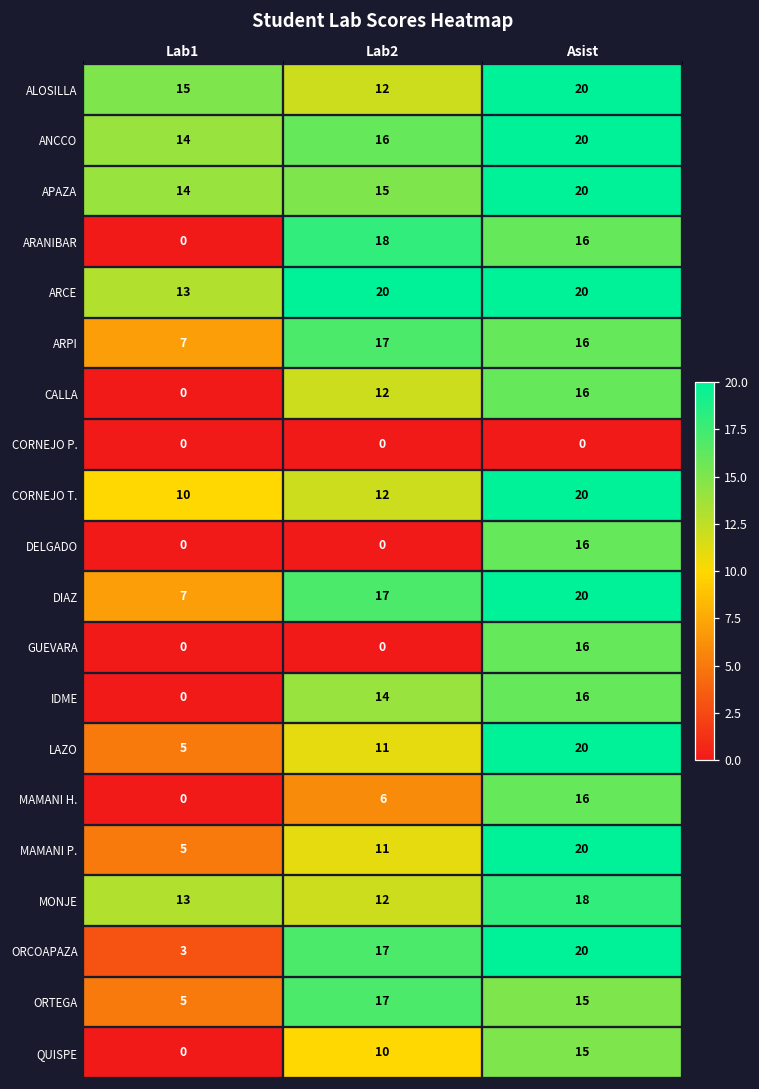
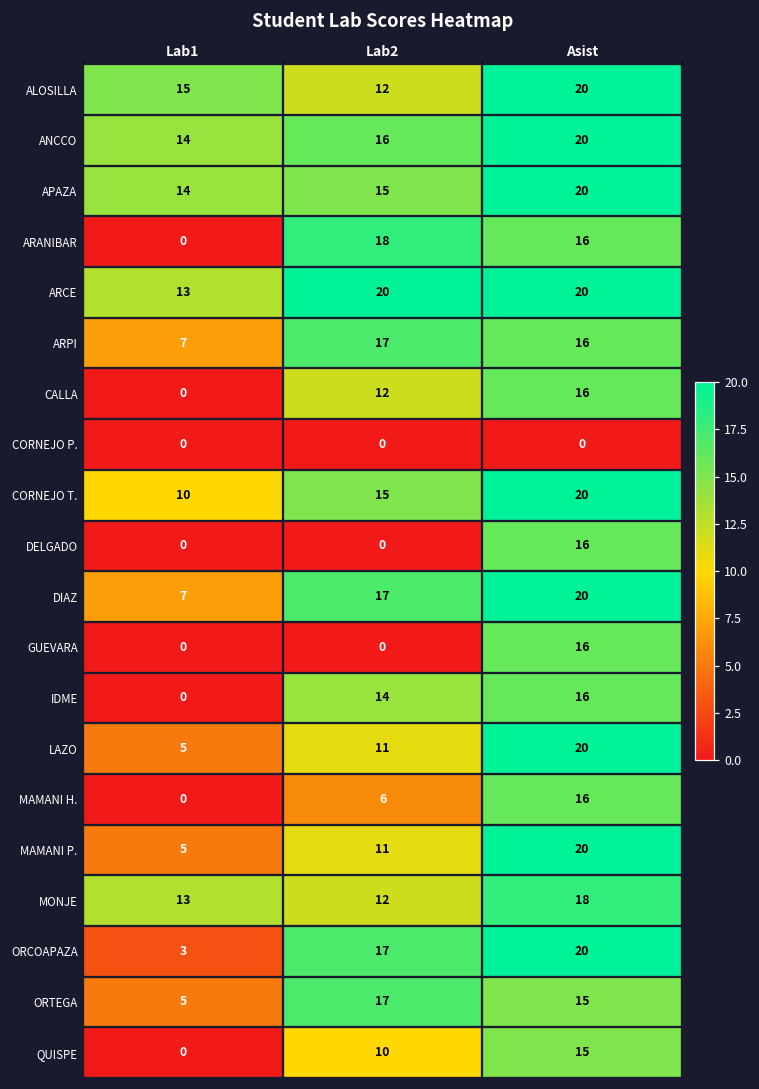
CORNEJO T., Lab2: 12 -> 15
